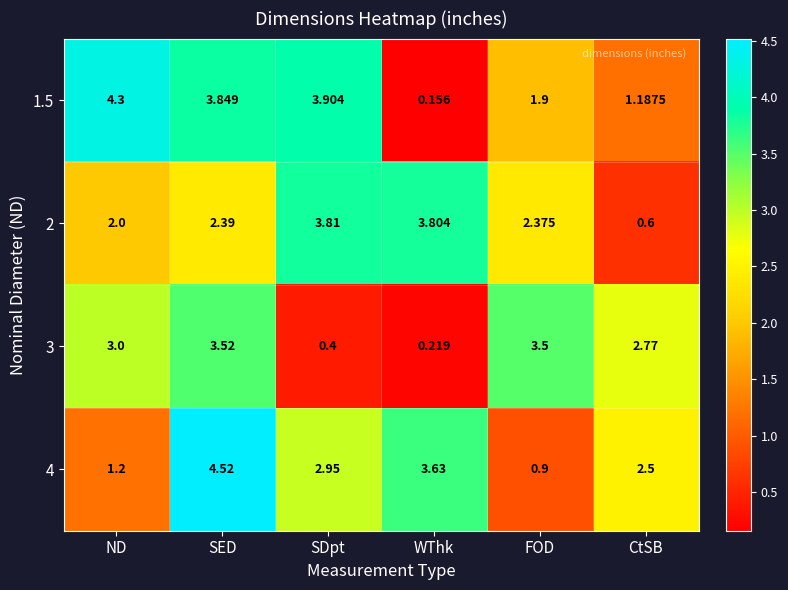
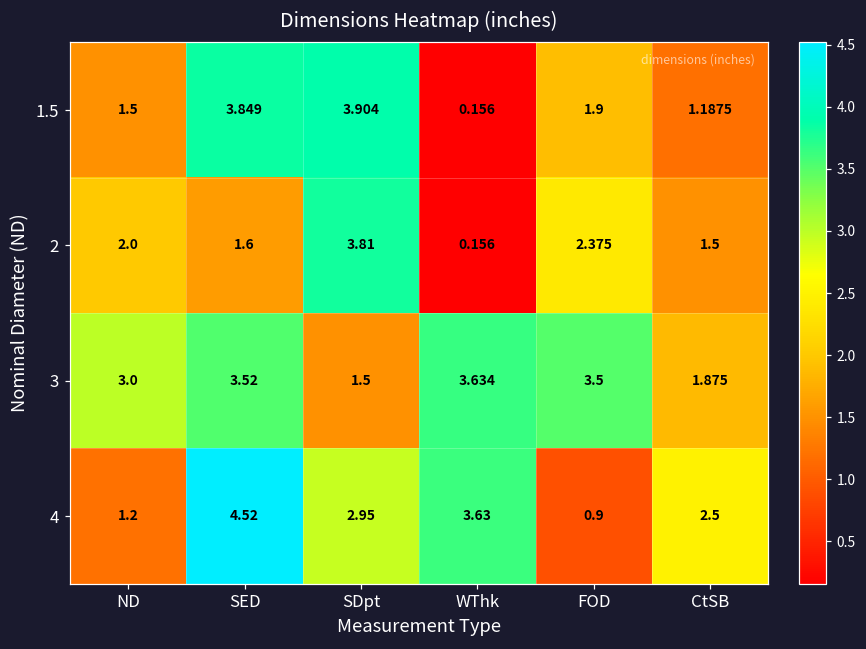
1.5, ND: 4.3 -> 1.5
2, SED: 2.39 -> 1.6
2, WThk: 3.804 -> 0.156
2, CtSB: 0.6 -> 1.5
3, SDpt: 0.4 -> 1.5
3, WThk: 0.219 -> 3.634
3, CtSB: 2.77 -> 1.875
